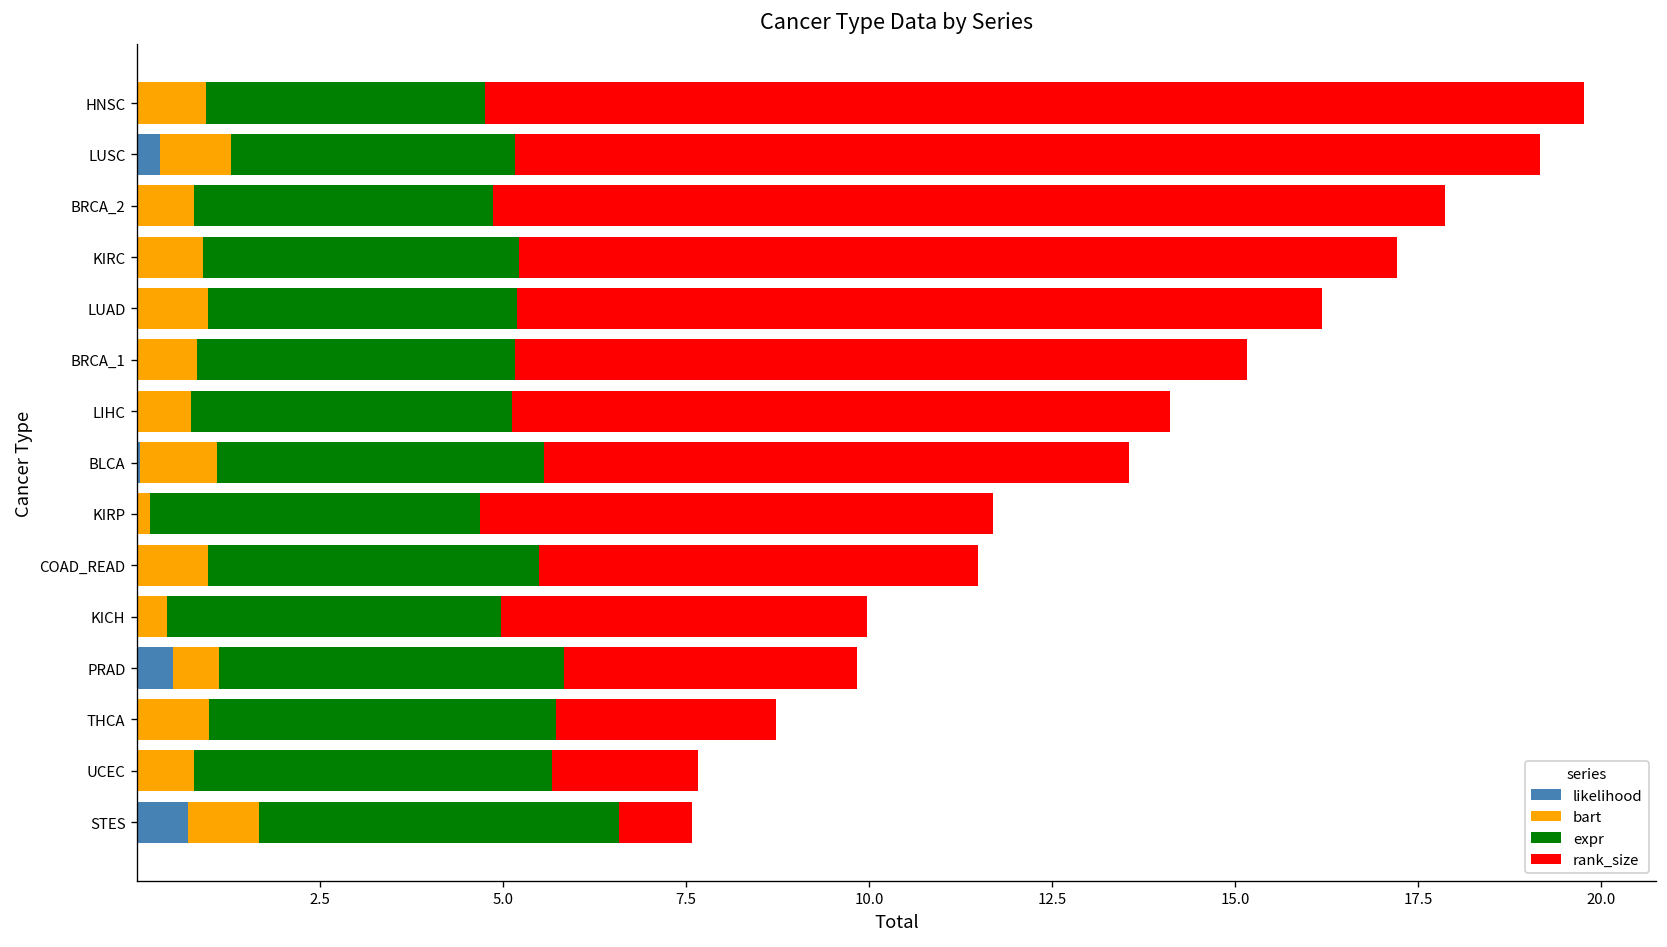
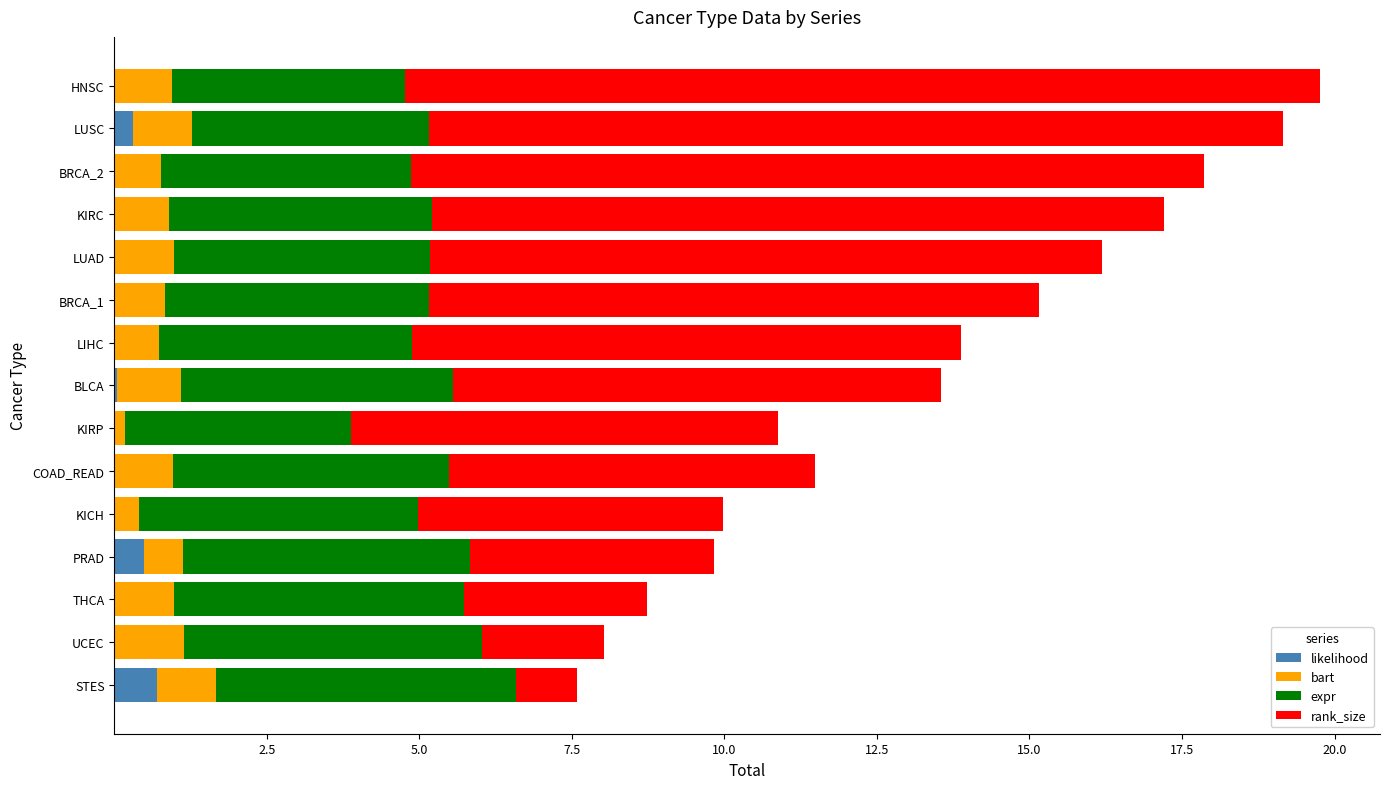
expr, LIHC: 4.4 -> 4.1
expr, KIRP: 4.5 -> 3.7
bart, UCEC: 0.8 -> 1.1
